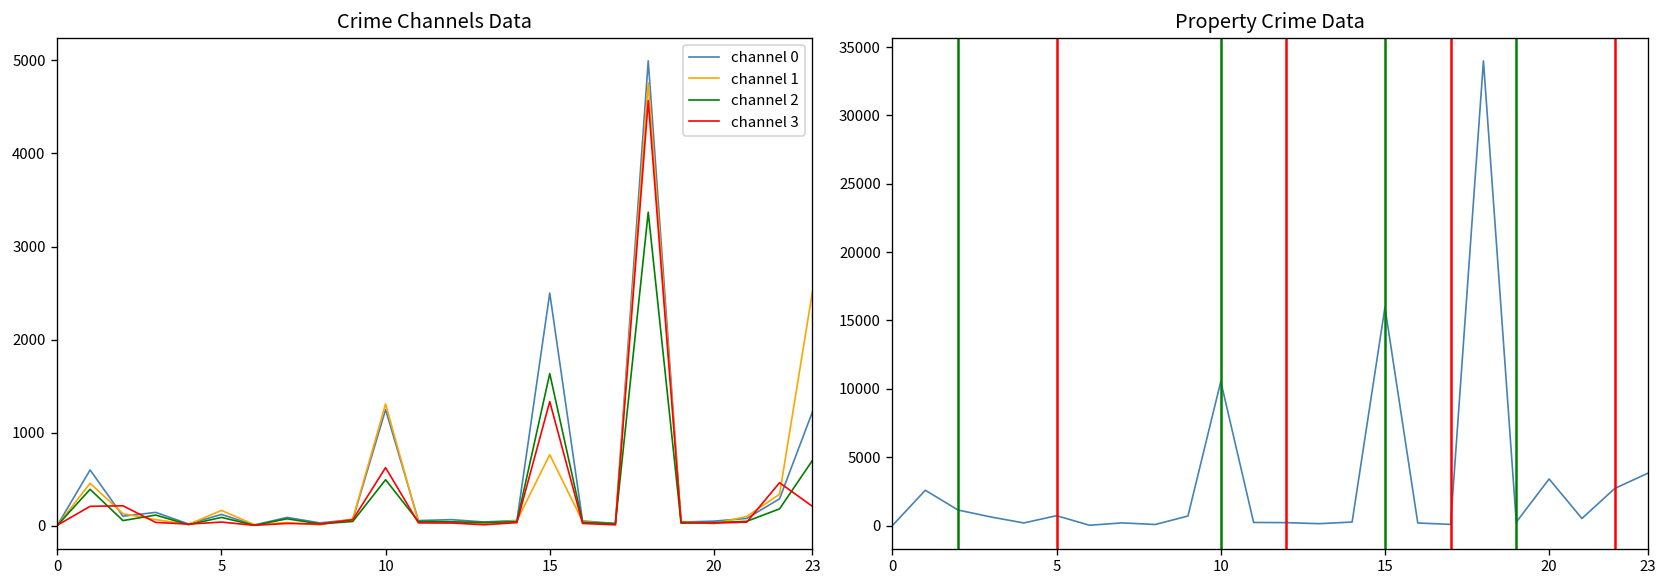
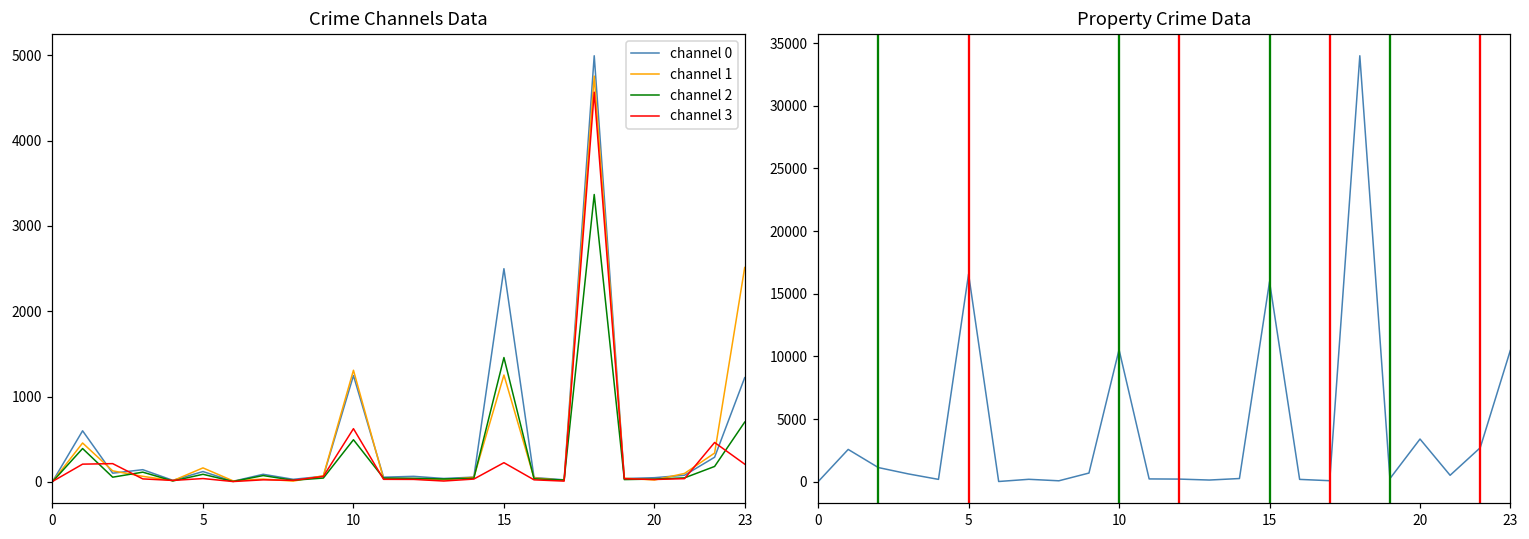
Crime Channels Data, channel 1, 15: 800 -> 1300
Crime Channels Data, channel 2, 15: 1600 -> 1500
Crime Channels Data, channel 3, 15: 1300 -> 200
Property Crime Data, 5: 700 -> 16600
Property Crime Data, 23: 3800 -> 10500
